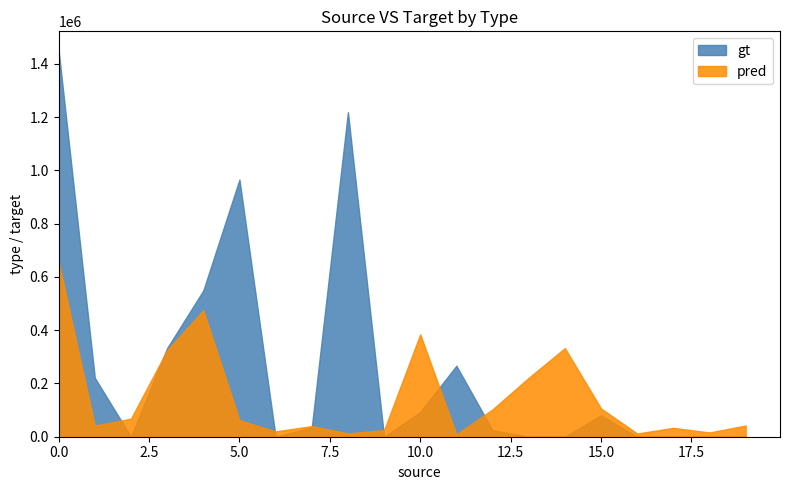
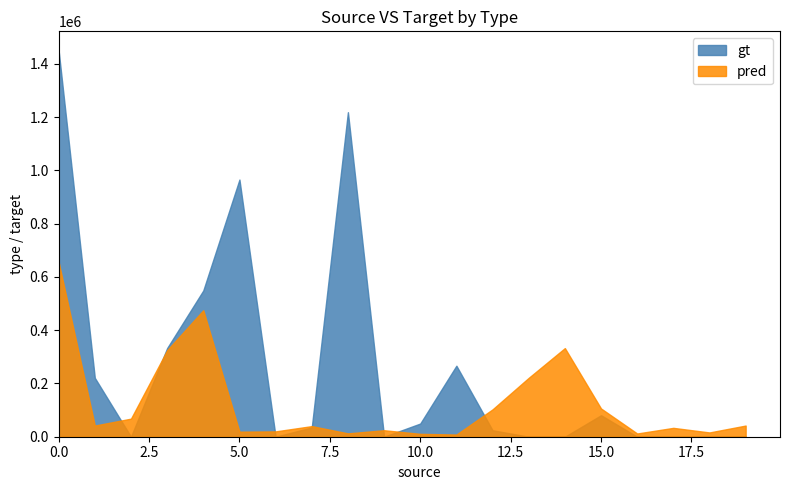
pred, 5.0: 60000 -> 20000
gt, 10.0: 90000 -> 50000
pred, 10.0: 380000 -> 10000
